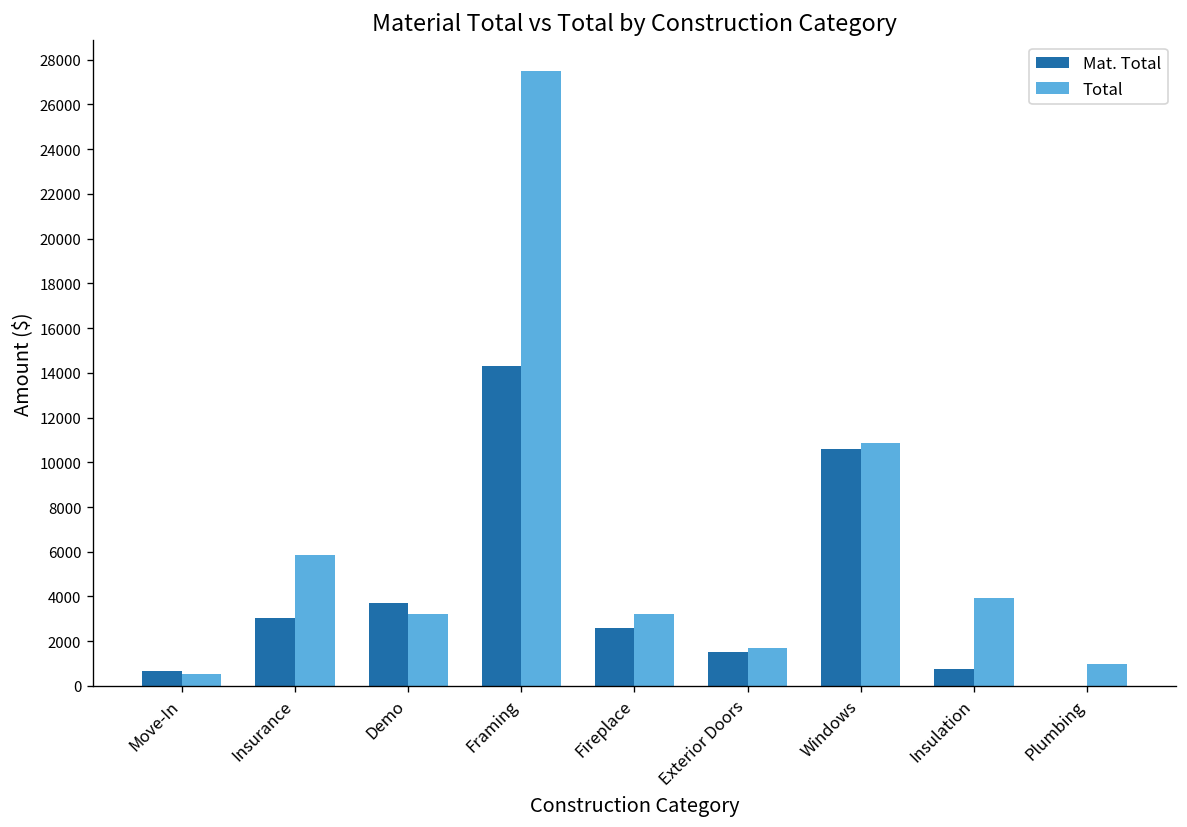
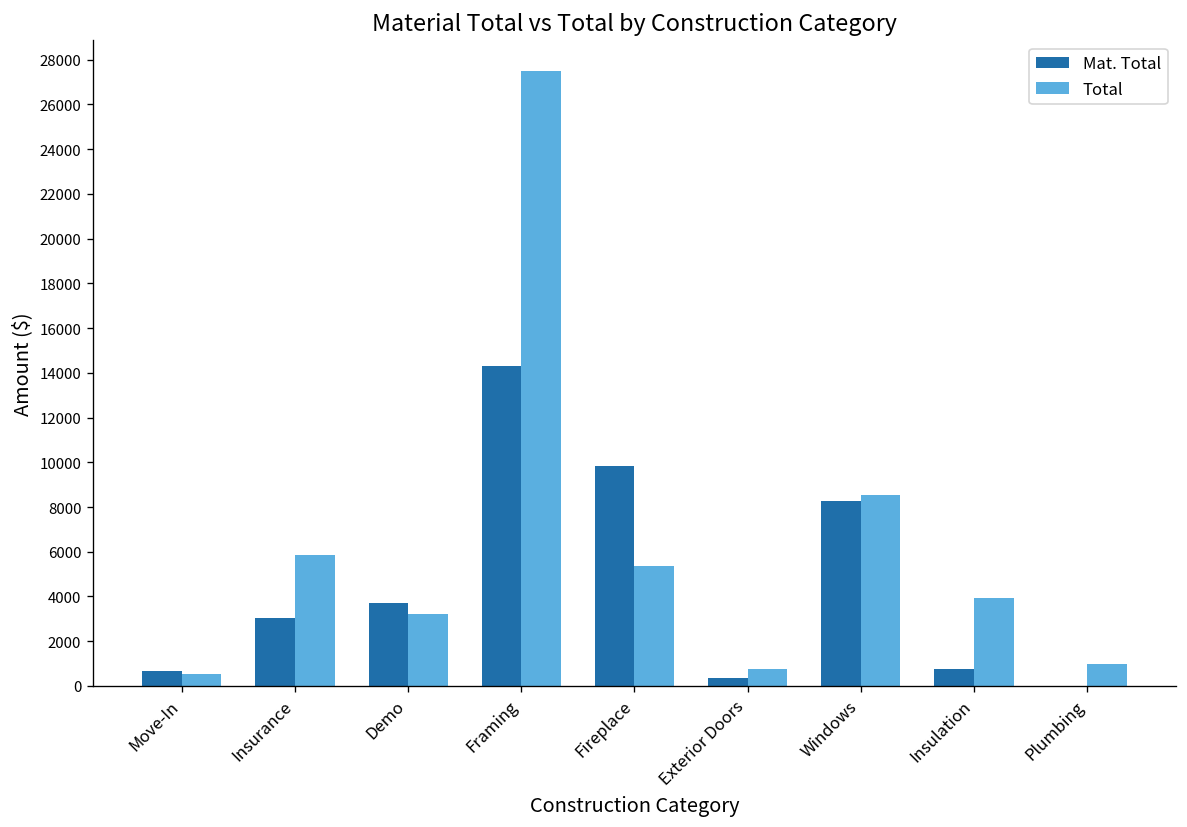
Mat. Total, Fireplace: 2600 -> 9900
Total, Fireplace: 3200 -> 5400
Mat. Total, Exterior Doors: 1500 -> 300
Total, Exterior Doors: 1700 -> 800
Mat. Total, Windows: 10600 -> 8300
Total, Windows: 10900 -> 8500
